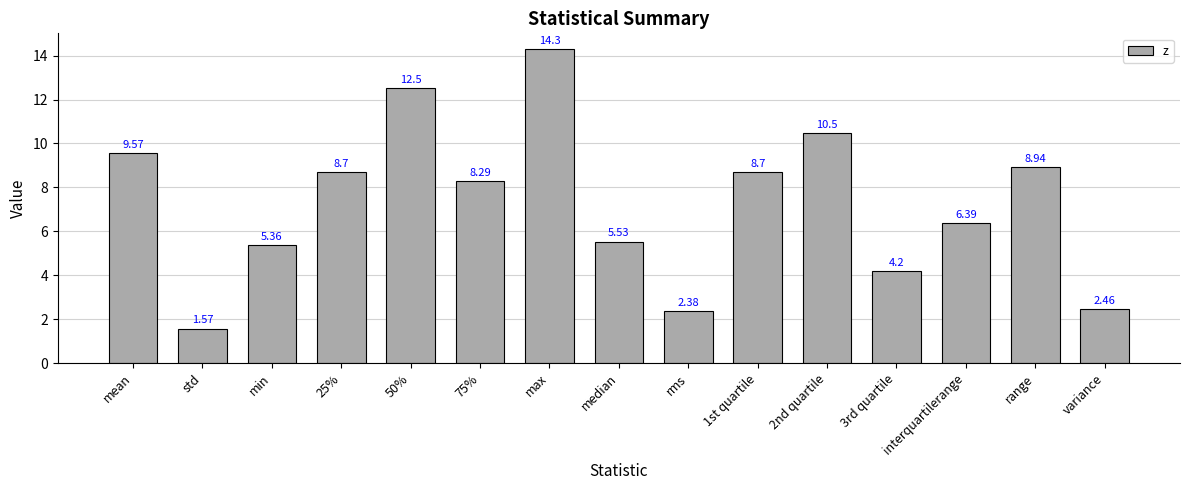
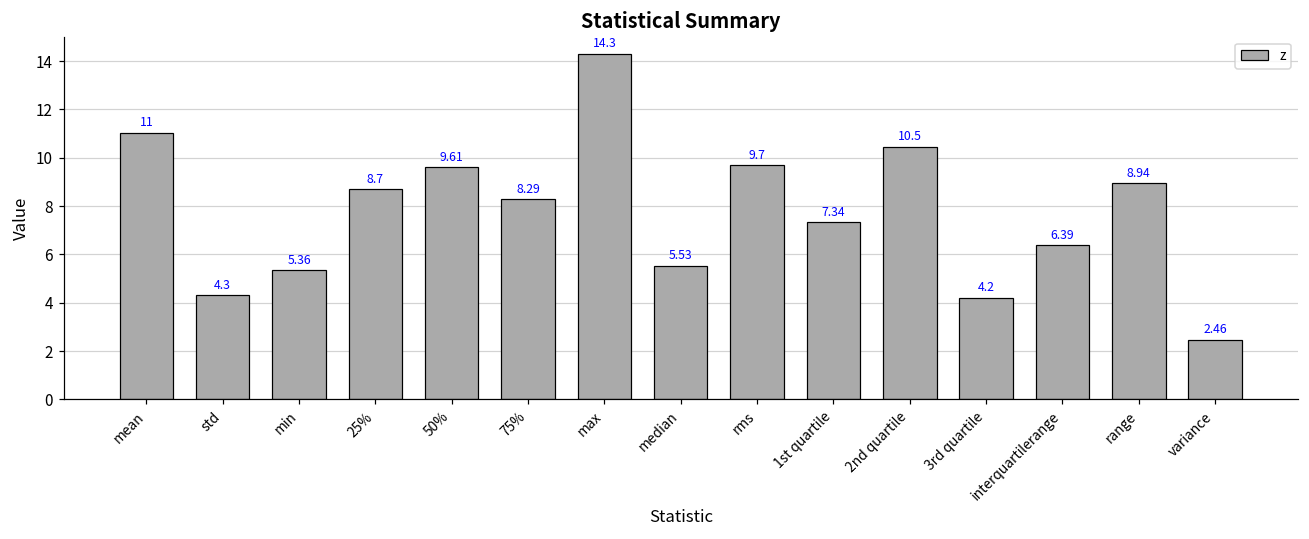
mean: 9.57 -> 11
std: 1.57 -> 4.3
50%: 12.5 -> 9.61
rms: 2.38 -> 9.7
1st quartile: 8.7 -> 7.34
